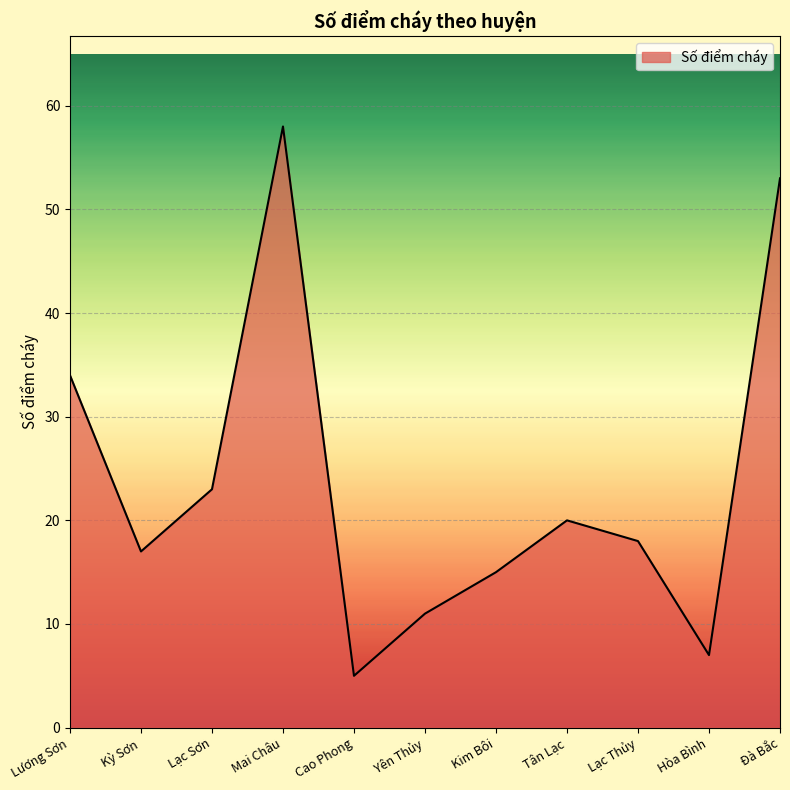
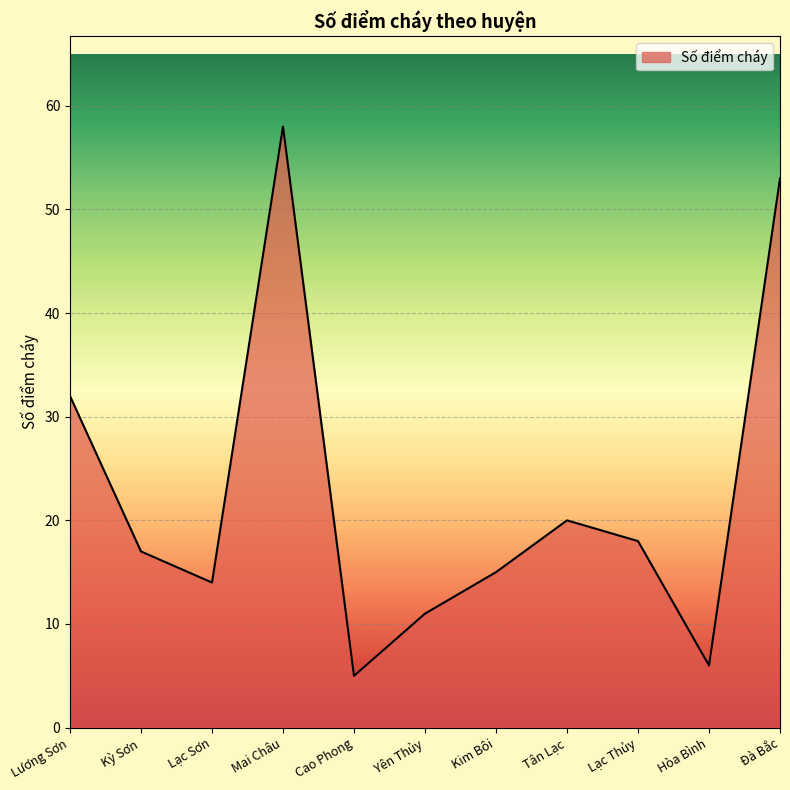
Lương Sơn: 34 -> 32
Lạc Sơn: 23 -> 14
Hòa Bình: 7 -> 6
